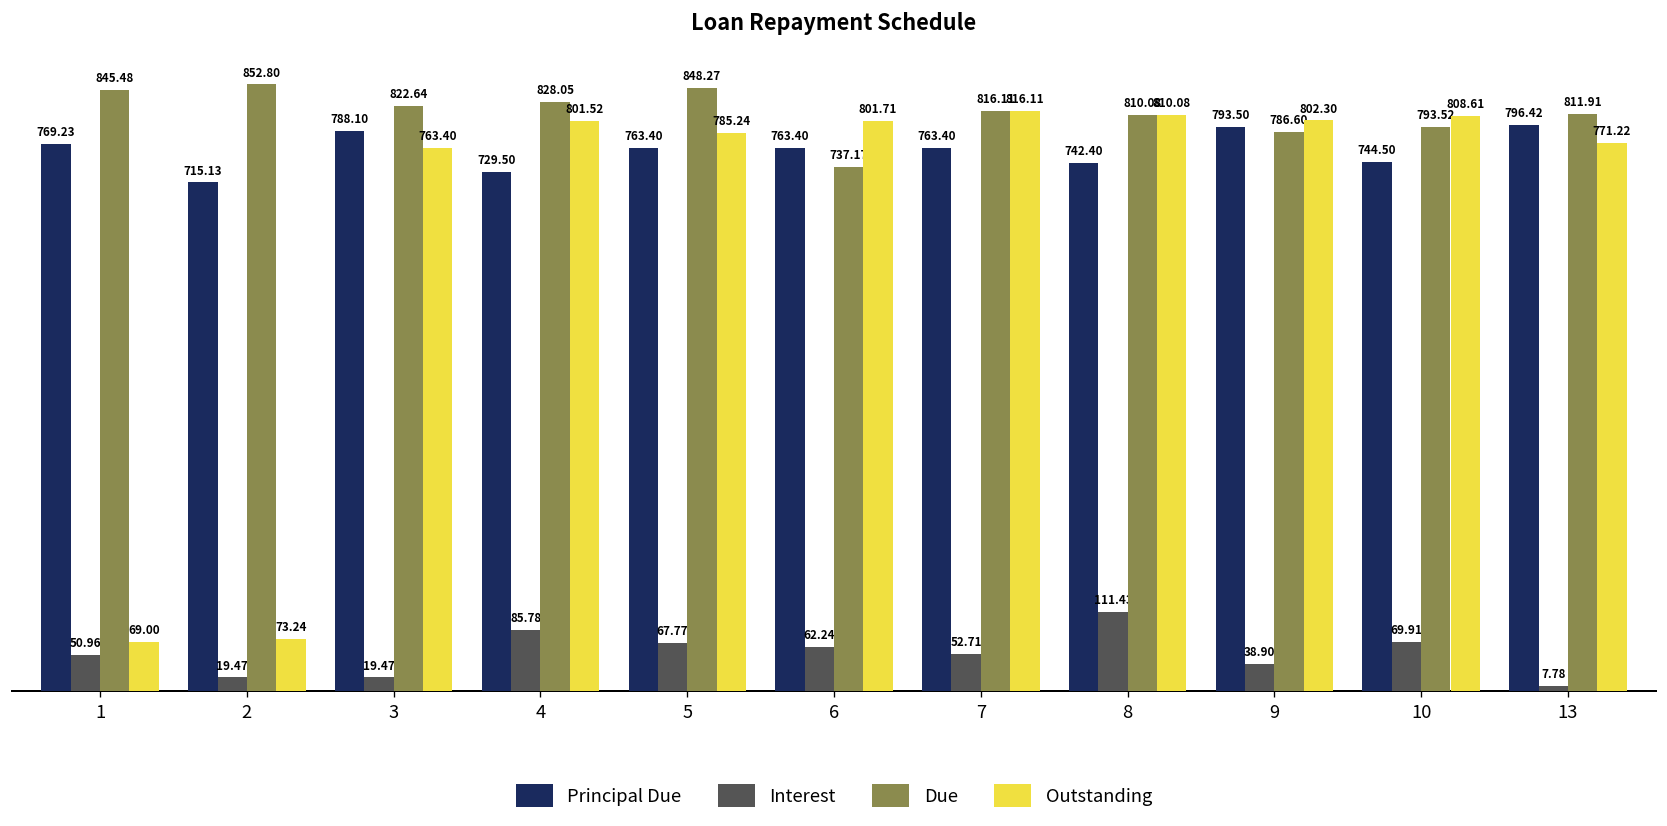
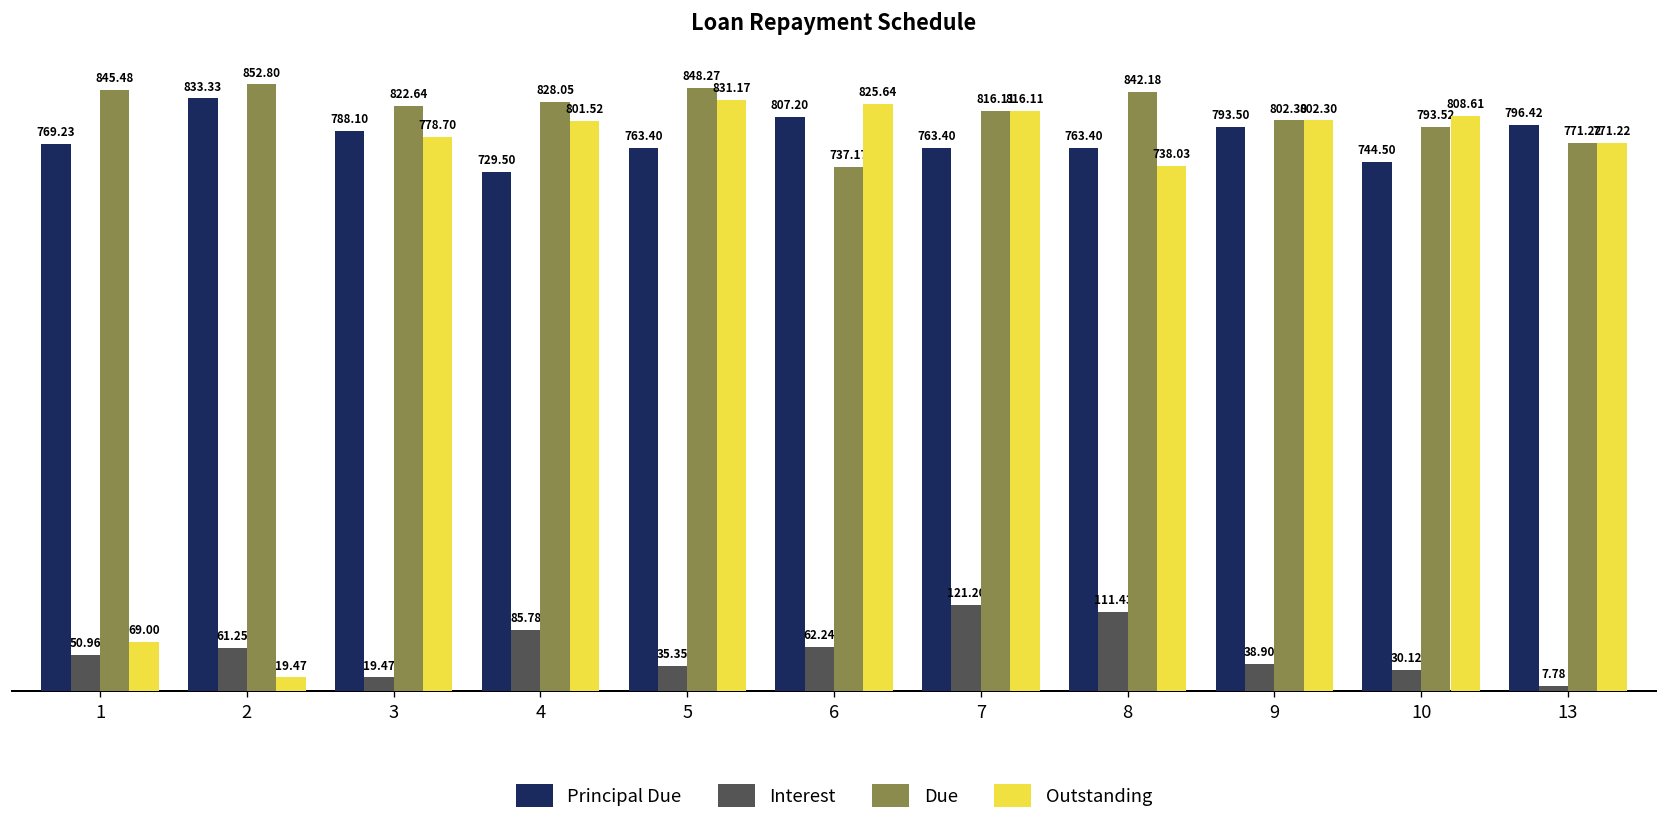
Principal Due, 2: 715.13 -> 833.33
Interest, 2: 19.47 -> 61.25
Outstanding, 2: 73.24 -> 19.47
Outstanding, 3: 763.40 -> 778.70
Interest, 5: 67.77 -> 35.35
Outstanding, 5: 785.24 -> 831.17
Principal Due, 6: 763.40 -> 807.20
Outstanding, 6: 801.71 -> 825.64
Interest, 7: 52.71 -> 121.20
Principal Due, 8: 742.40 -> 763.40
Due, 8: 810.08 -> 842.18
Outstanding, 8: 810.08 -> 738.03
Due, 9: 786.60 -> 802.30
Interest, 10: 69.91 -> 30.12
Due, 13: 811.91 -> 771.22
